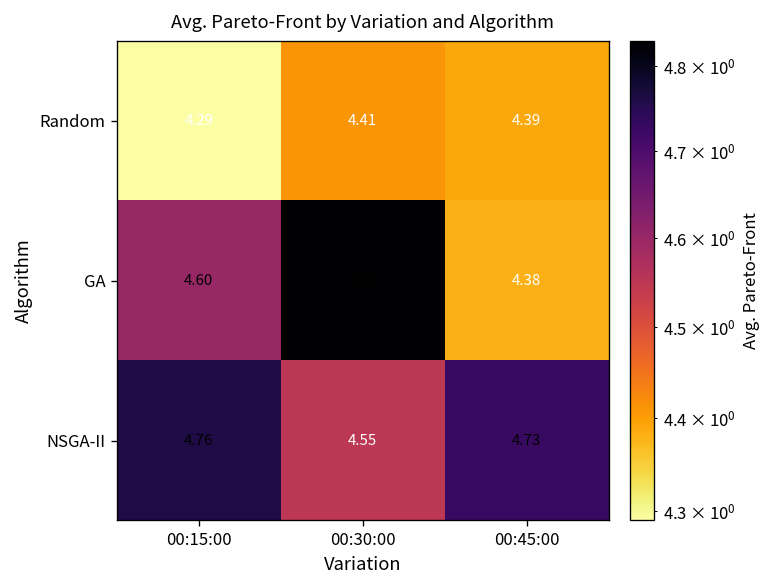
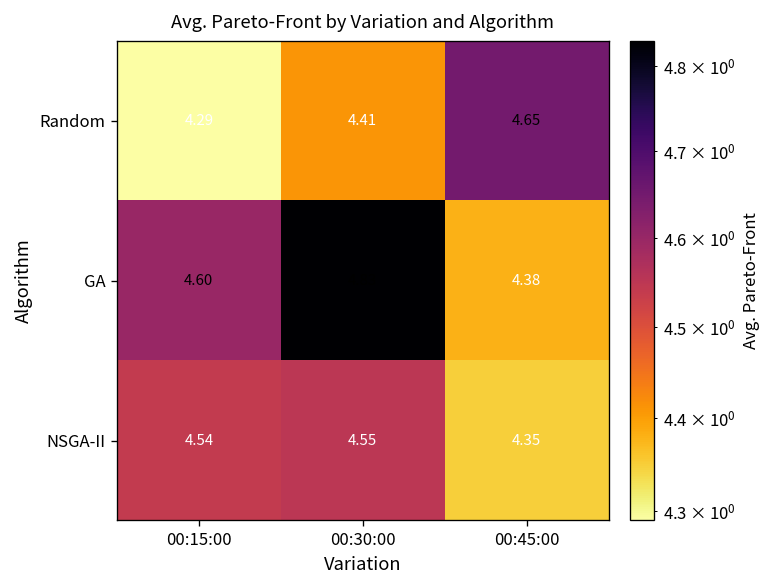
Random, 00:45:00: 4.39 -> 4.65
NSGA-II, 00:15:00: 4.76 -> 4.54
NSGA-II, 00:45:00: 4.73 -> 4.35
